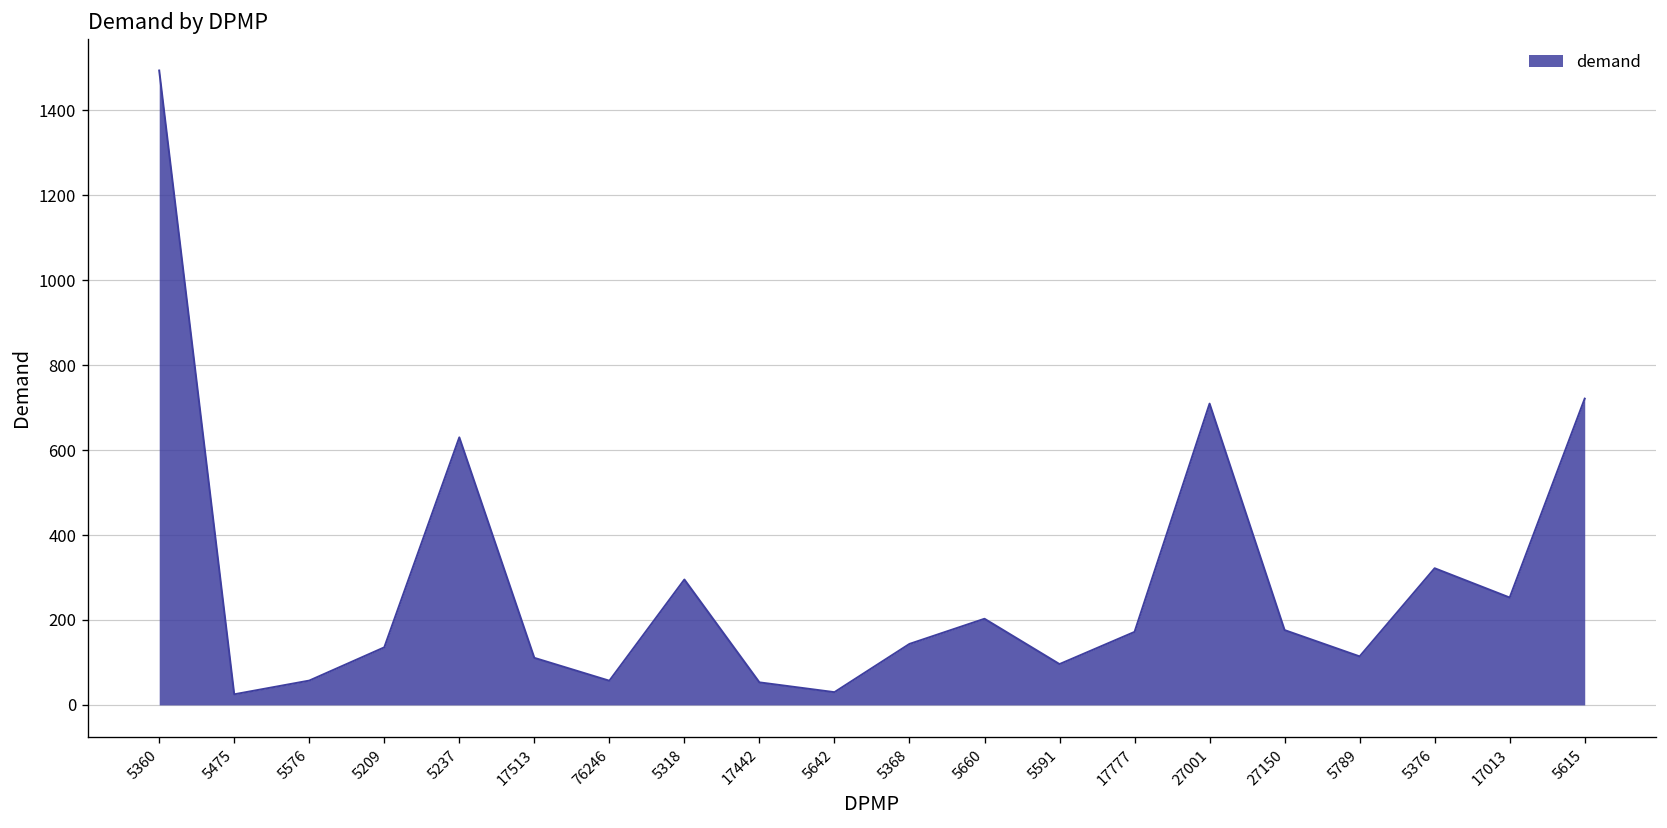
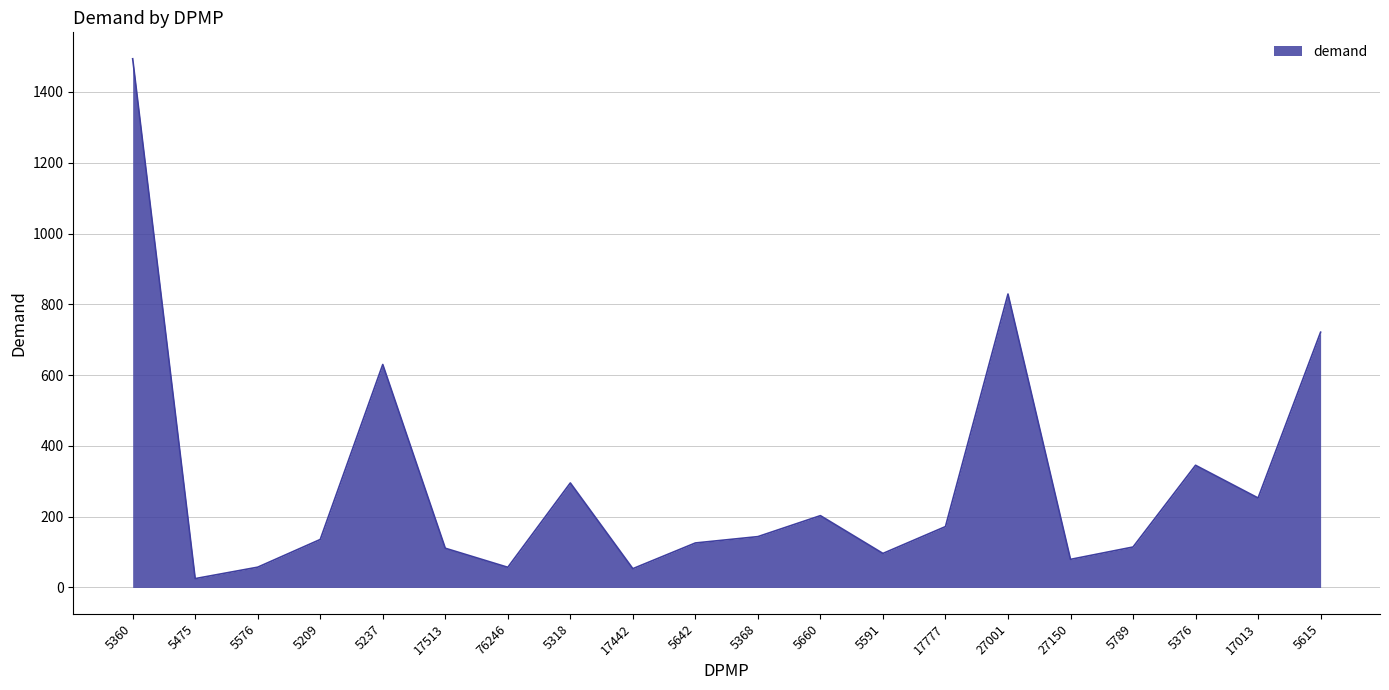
5642: 30 -> 130
27001: 710 -> 830
27150: 180 -> 80
5376: 320 -> 350
